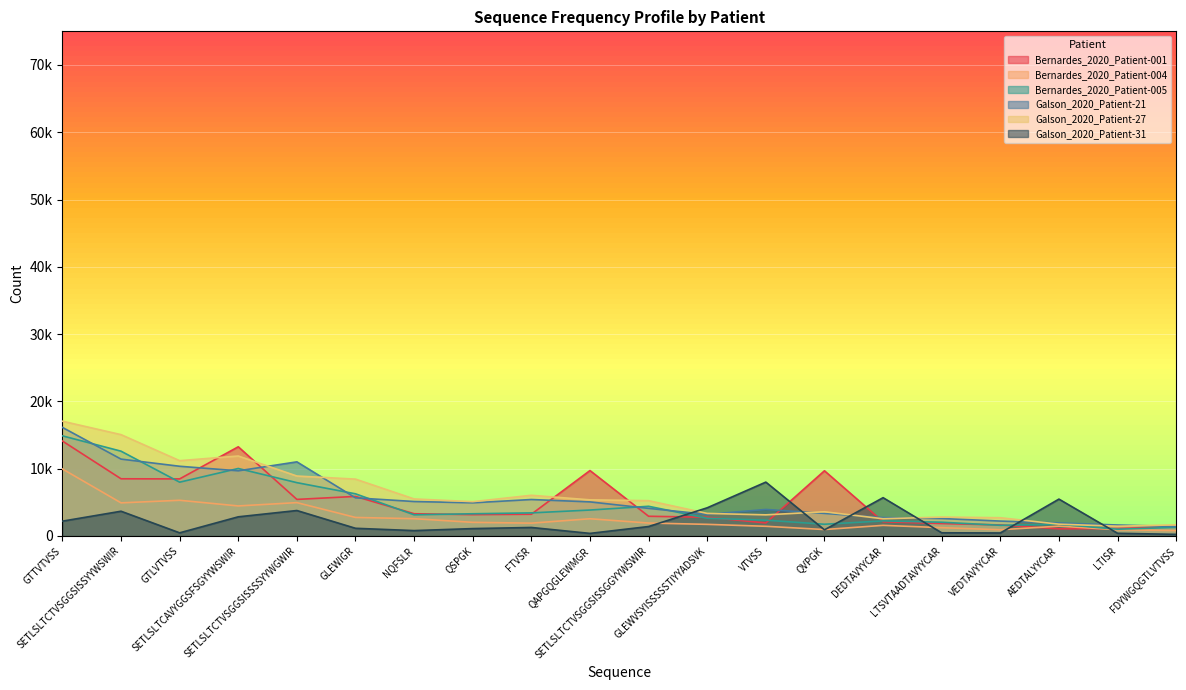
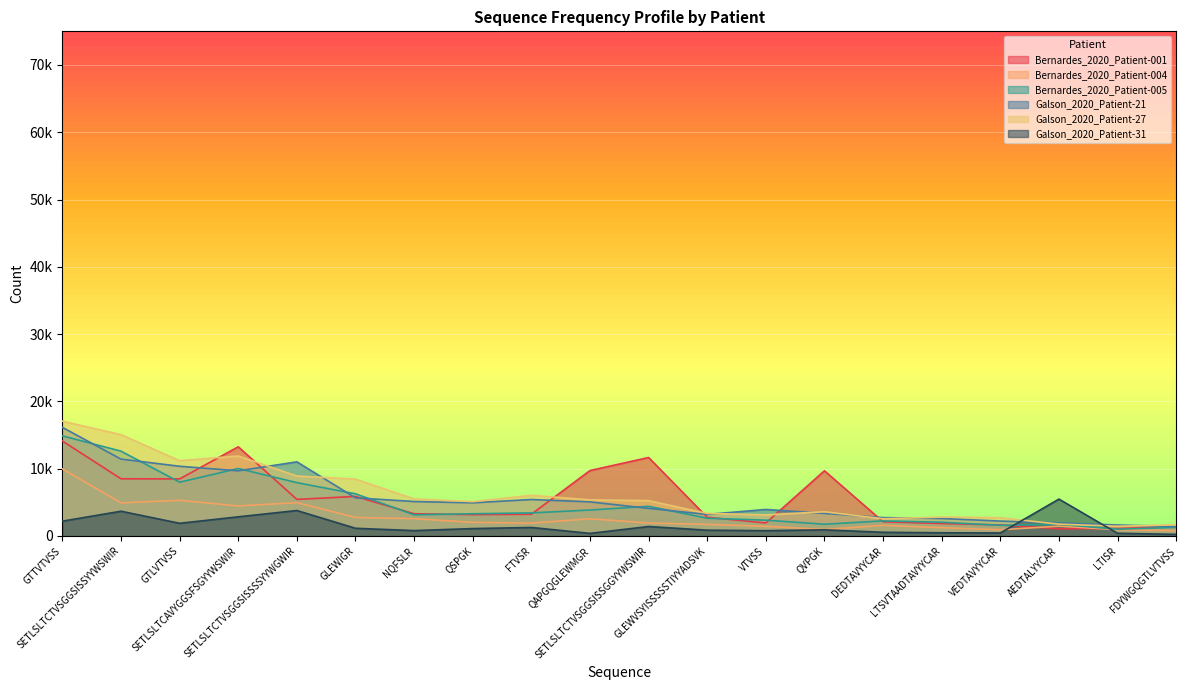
Galson_2020_Patient-31, GTLVTVSS: 0 -> 2000
Bernardes_2020_Patient-001, SETLSLTCTVSGGSISSGGYYWSWIR: 3000 -> 12000
Galson_2020_Patient-31, GLEWVSYISSSSSTIYYADSVK: 4000 -> 1000
Galson_2020_Patient-31, VTVSS: 8000 -> 1000
Galson_2020_Patient-31, DEDTAVYYCAR: 6000 -> 1000
